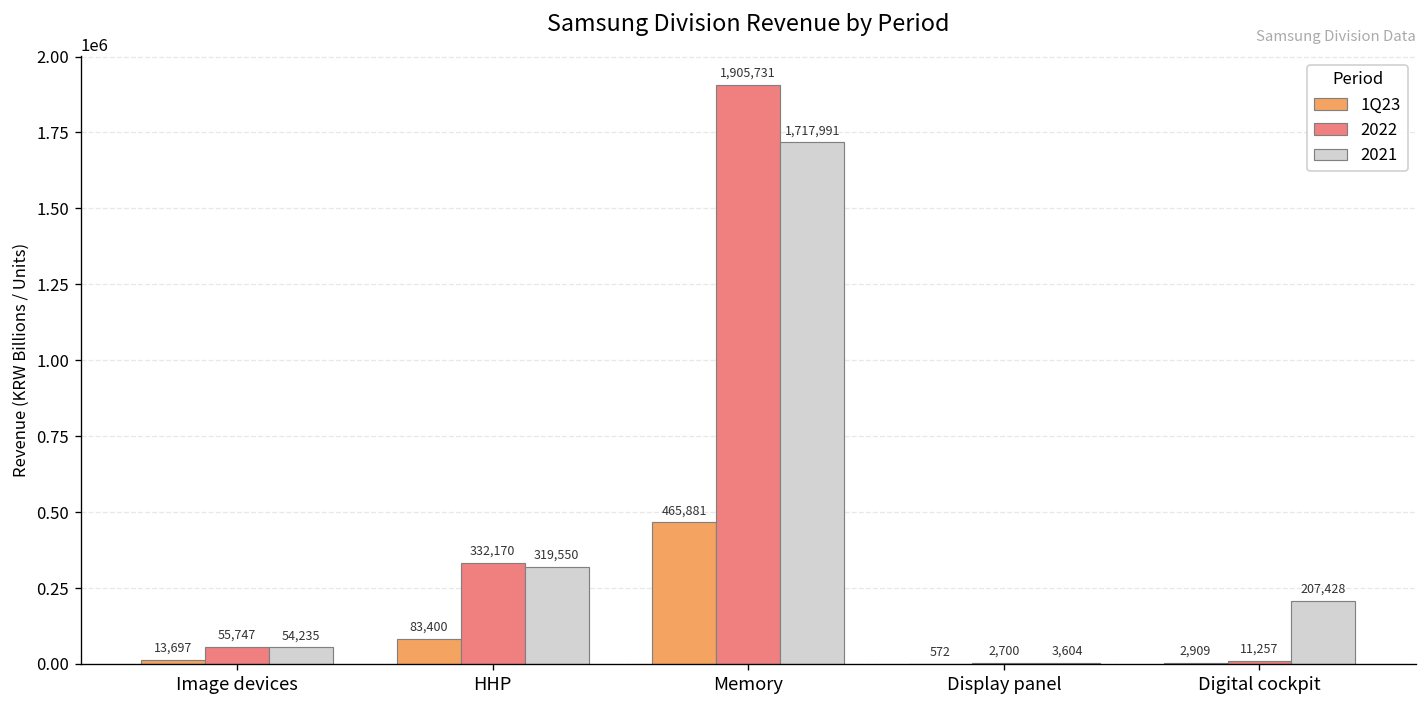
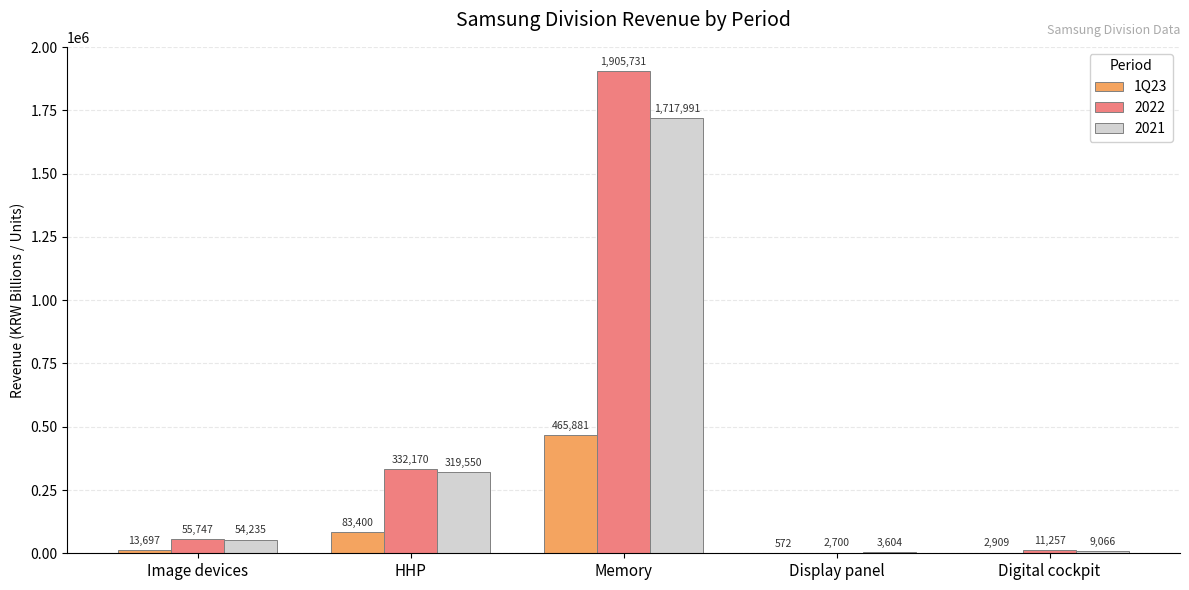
2021, Digital cockpit: 207,428 -> 9,066
